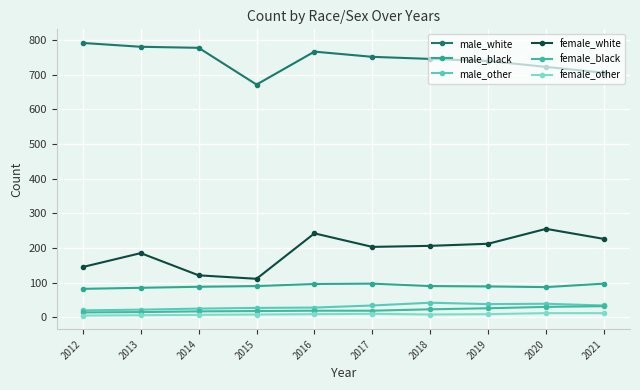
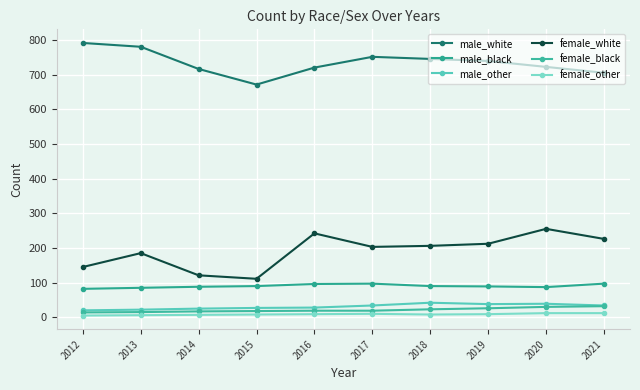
male_white, 2014: 780 -> 720
male_white, 2016: 770 -> 720
